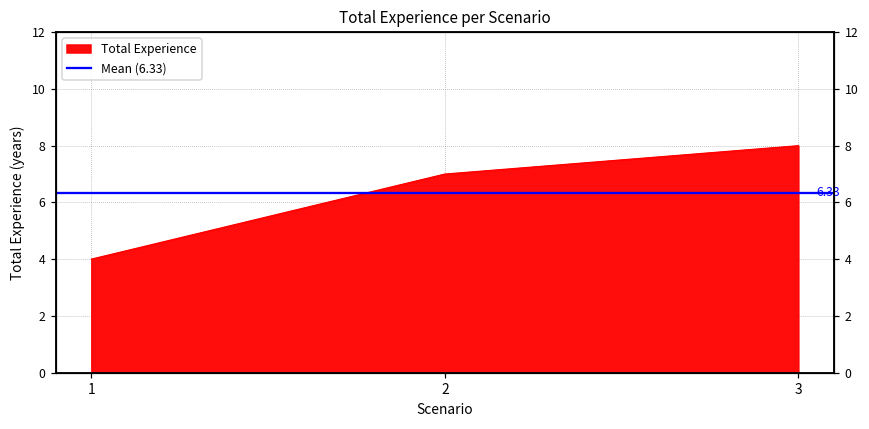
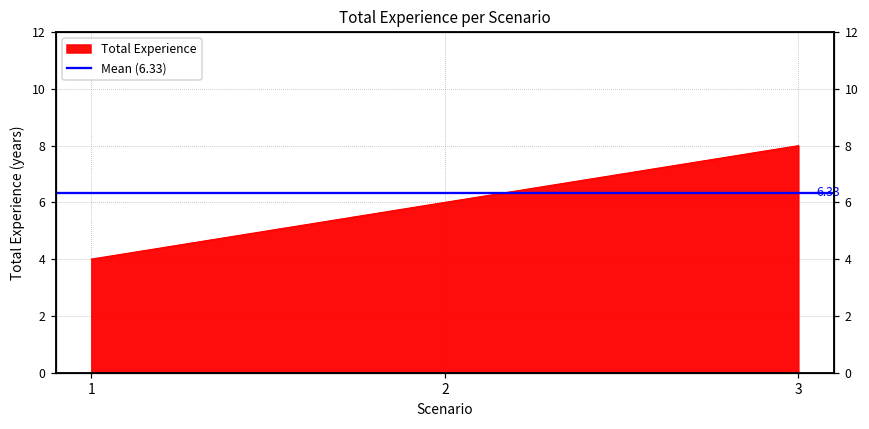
2: 7 -> 6
